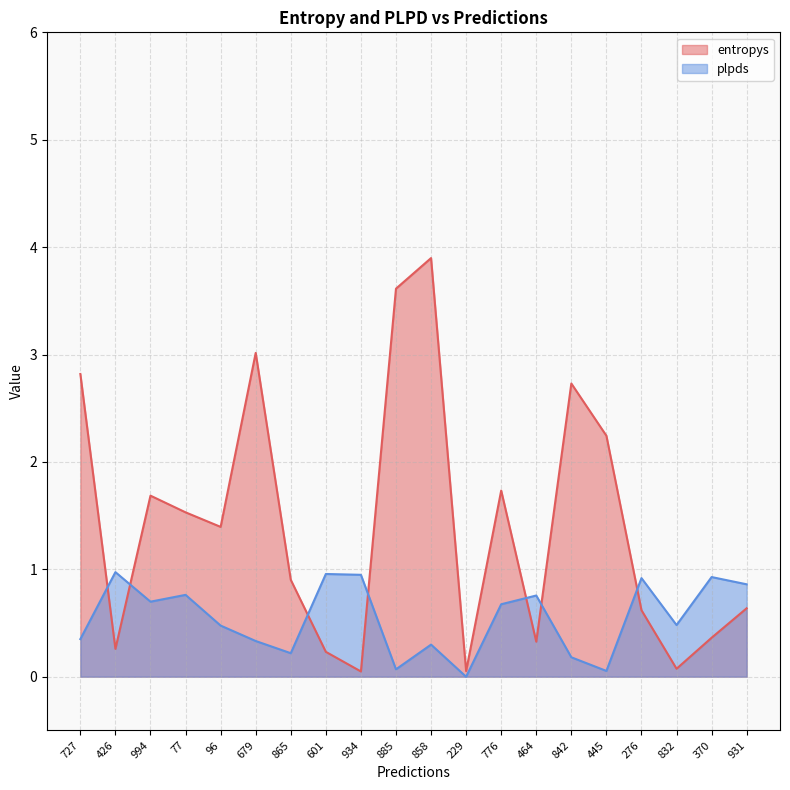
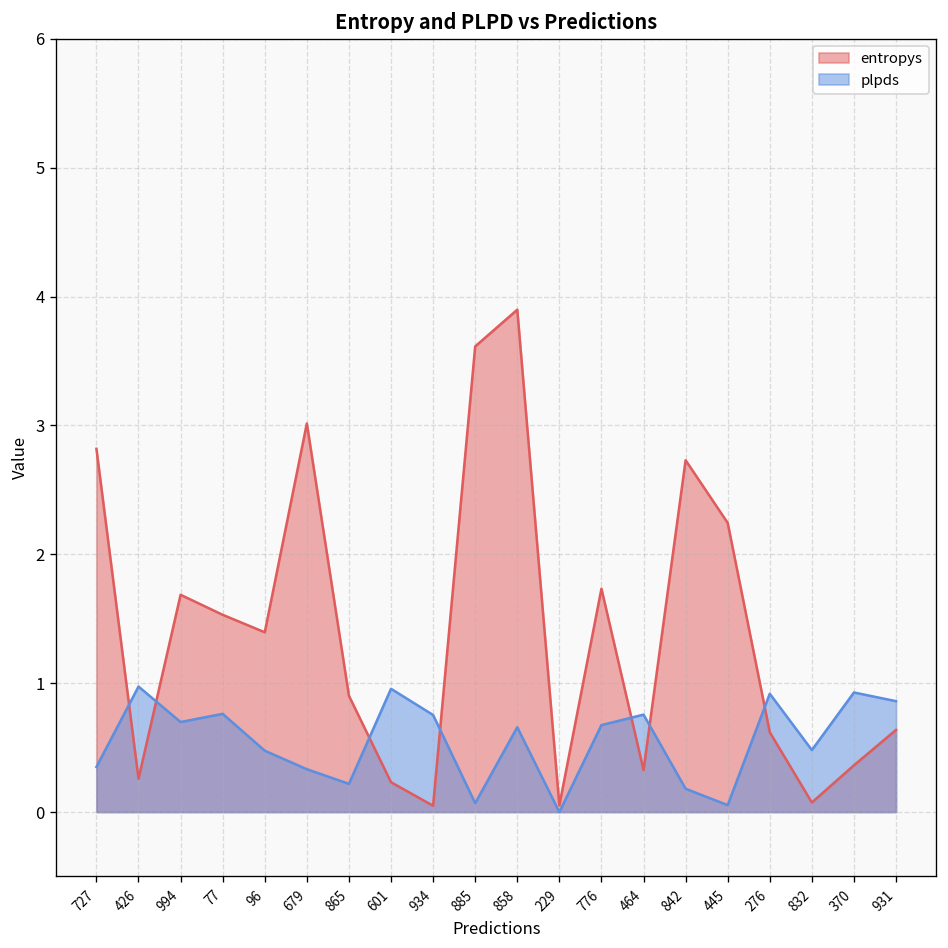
plpds, 934: 0.95 -> 0.75
plpds, 858: 0.30 -> 0.66
